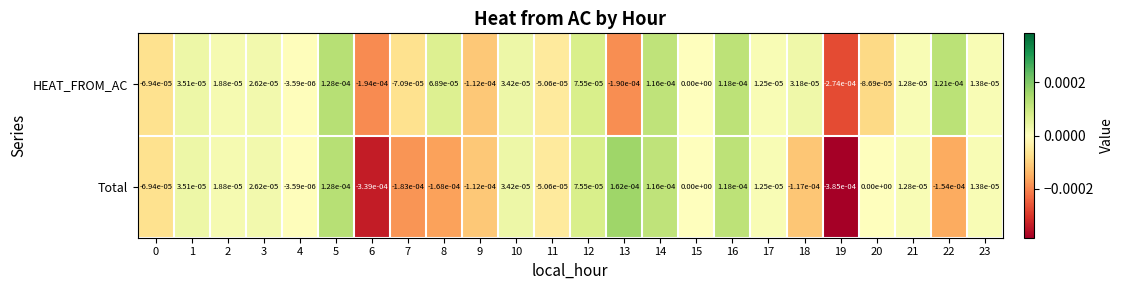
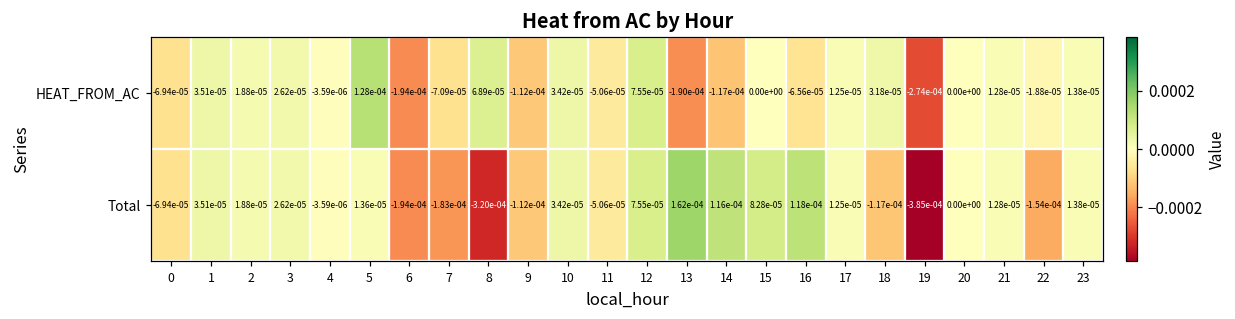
HEAT_FROM_AC, 14: 1.16e-04 -> -1.17e-04
HEAT_FROM_AC, 16: 1.18e-04 -> -6.56e-05
HEAT_FROM_AC, 20: -8.69e-05 -> 0.00e+00
HEAT_FROM_AC, 22: 1.21e-04 -> -1.88e-05
Total, 5: 1.28e-04 -> 1.36e-05
Total, 6: -3.39e-04 -> -1.94e-04
Total, 8: -1.68e-04 -> -3.20e-04
Total, 15: 0.00e+00 -> 8.28e-05
